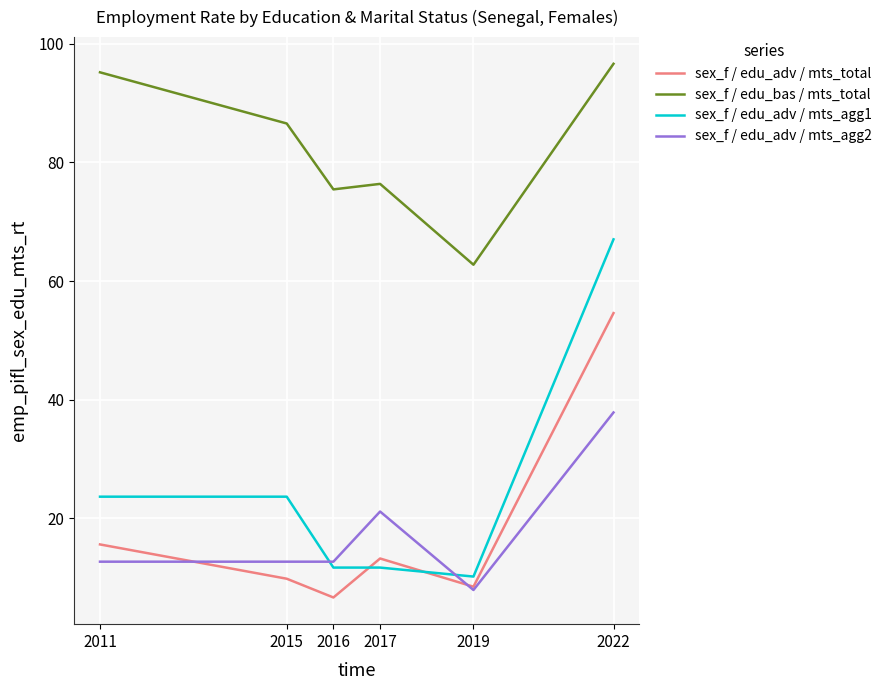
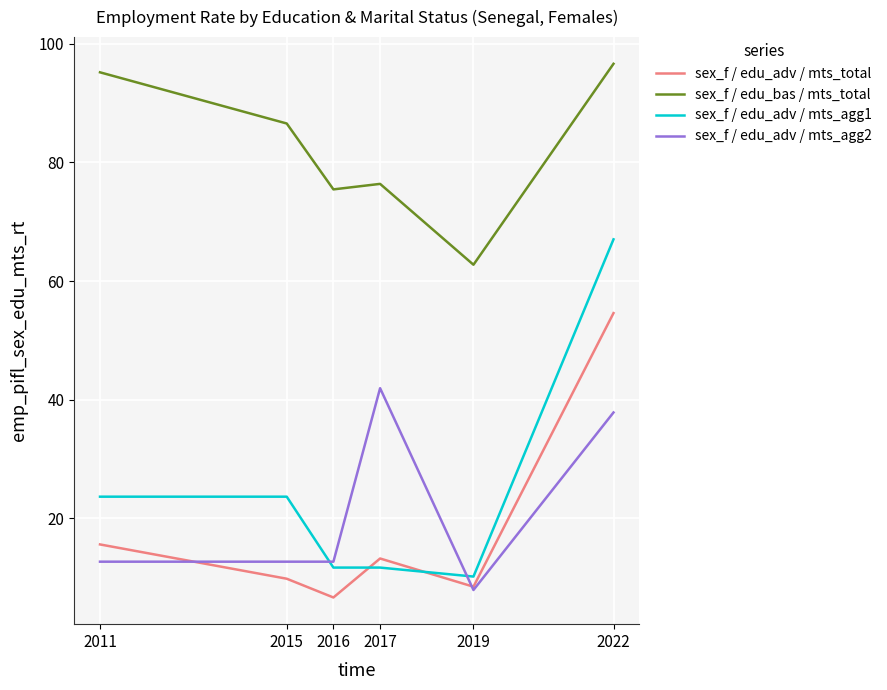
sex_f / edu_adv / mts_agg2, 2017: 21 -> 42
